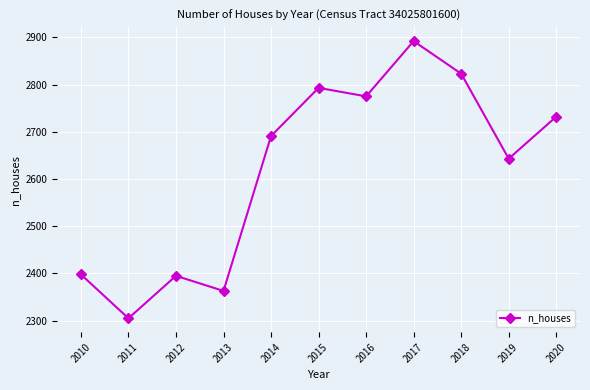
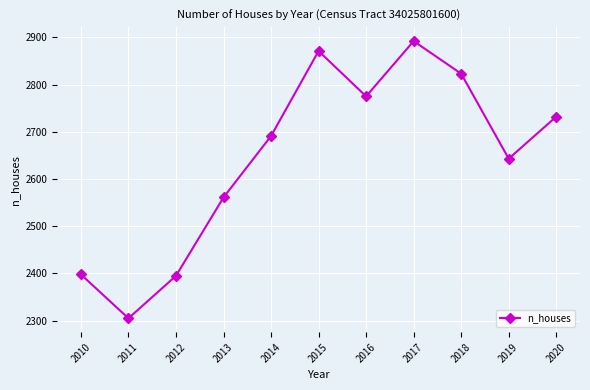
2013: 2360 -> 2560
2015: 2790 -> 2870
